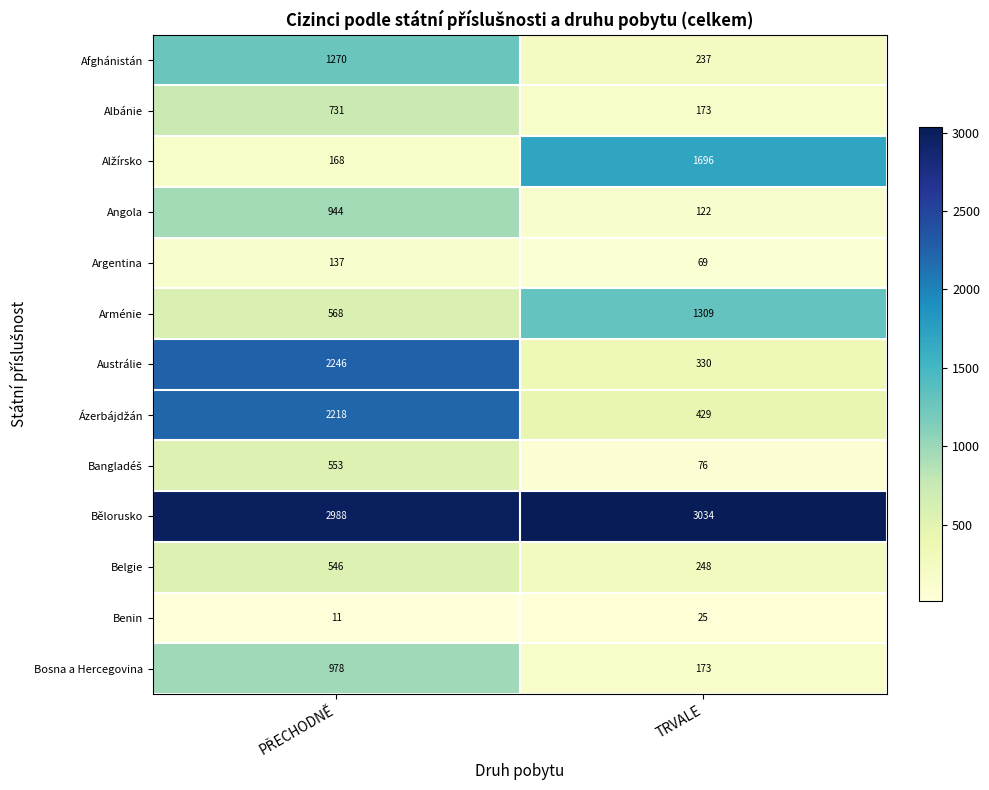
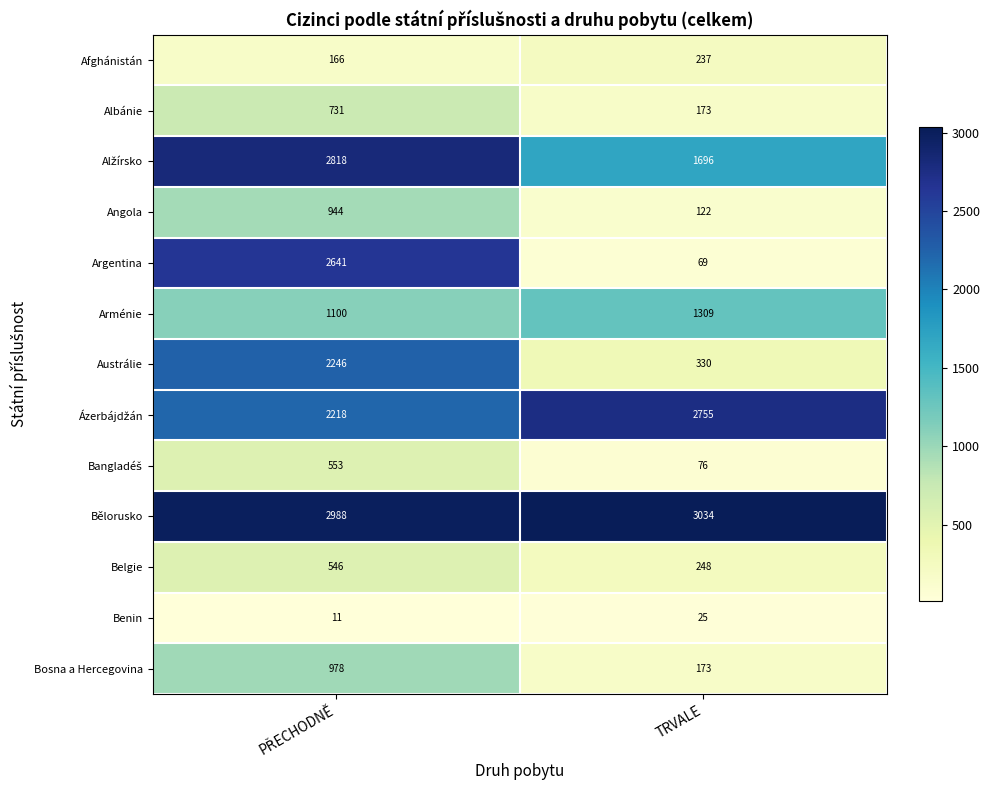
Afghánistán, PŘECHODNĚ: 1270 -> 166
Alžírsko, PŘECHODNĚ: 168 -> 2818
Argentina, PŘECHODNĚ: 137 -> 2641
Arménie, PŘECHODNĚ: 568 -> 1100
Ázerbájdžán, TRVALE: 429 -> 2755
